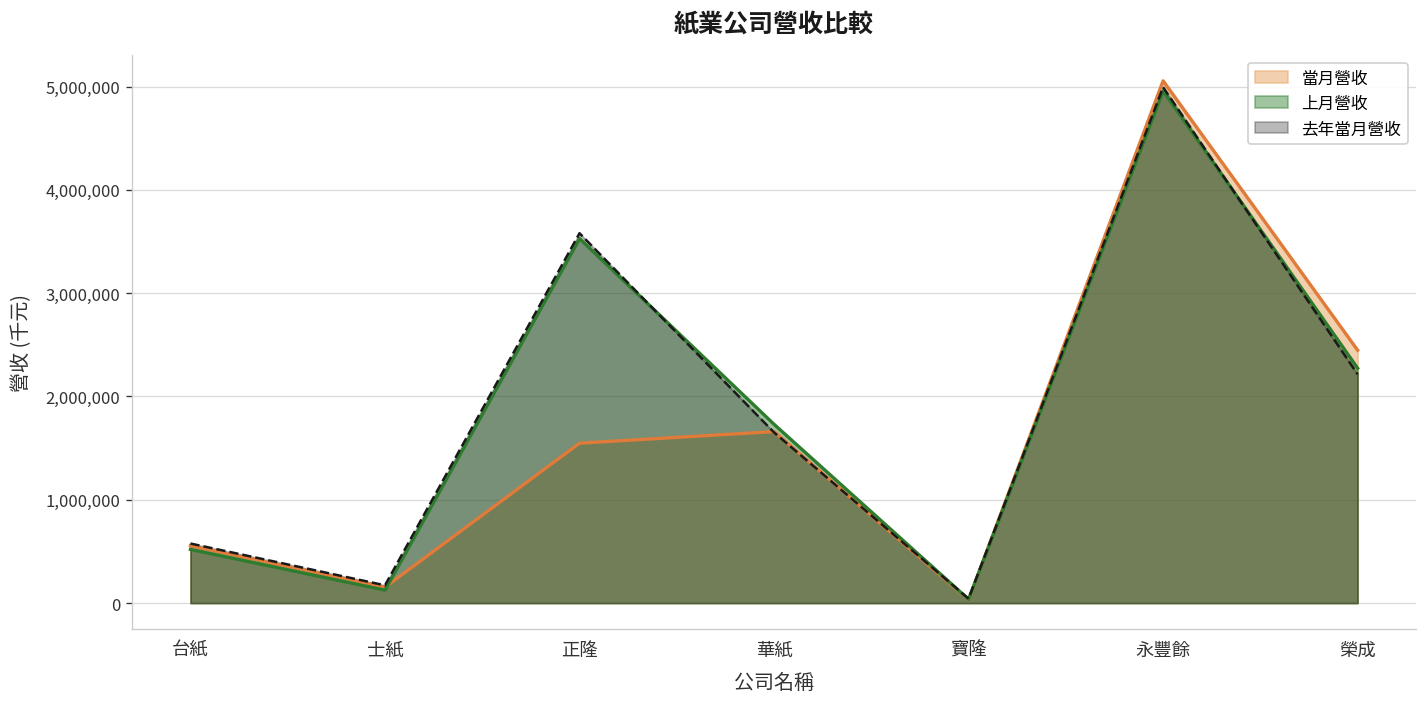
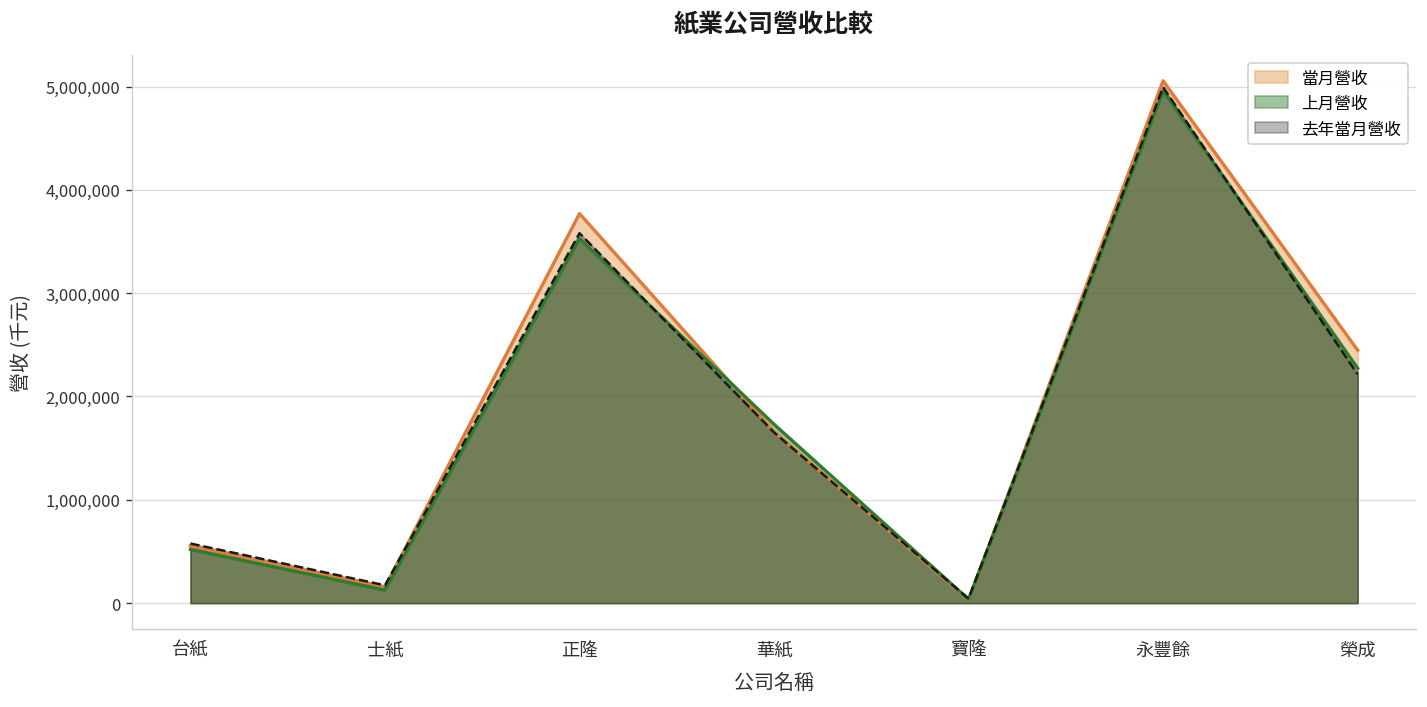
當月營收, 正隆: 1,500,000 -> 3,800,000
